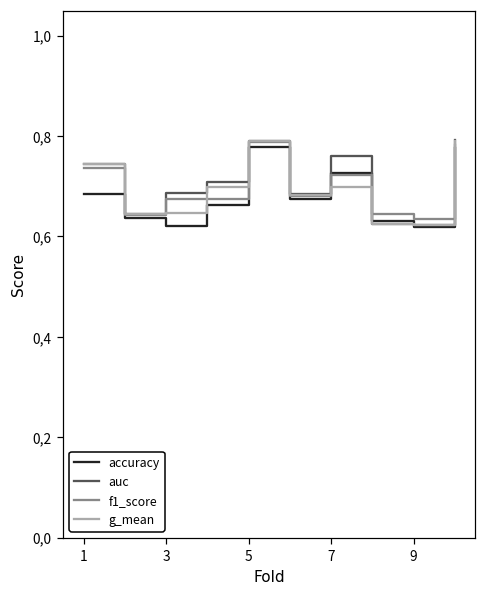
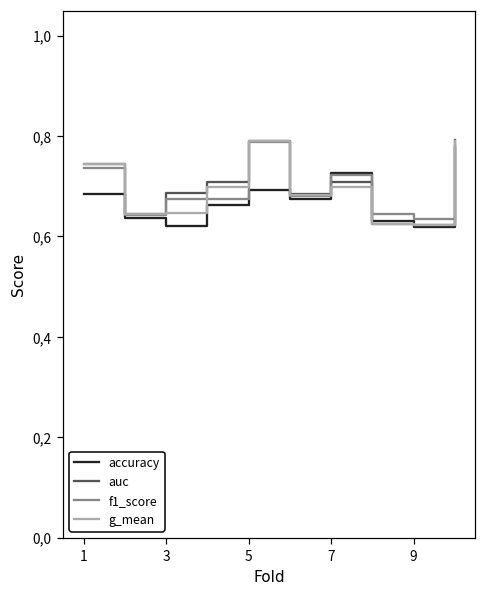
accuracy, 5: 7.8 -> 6.9
auc, 7: 7.6 -> 7.1
